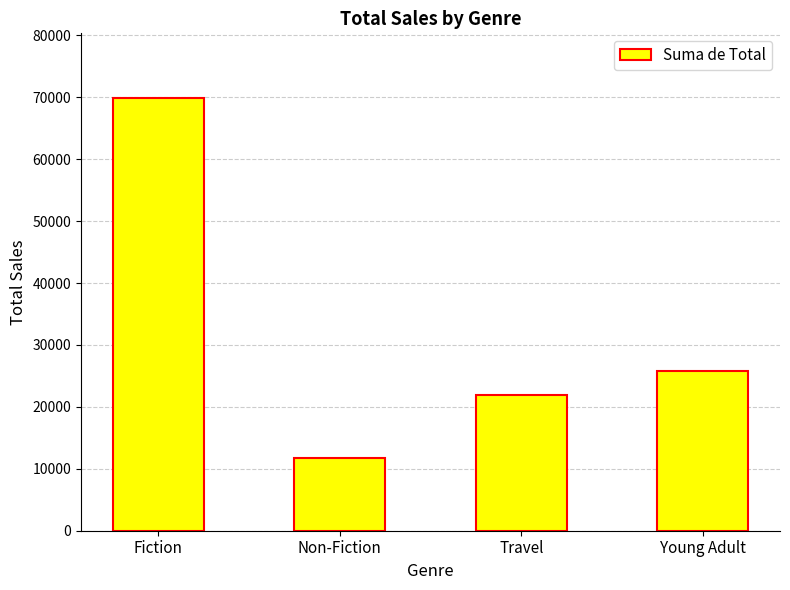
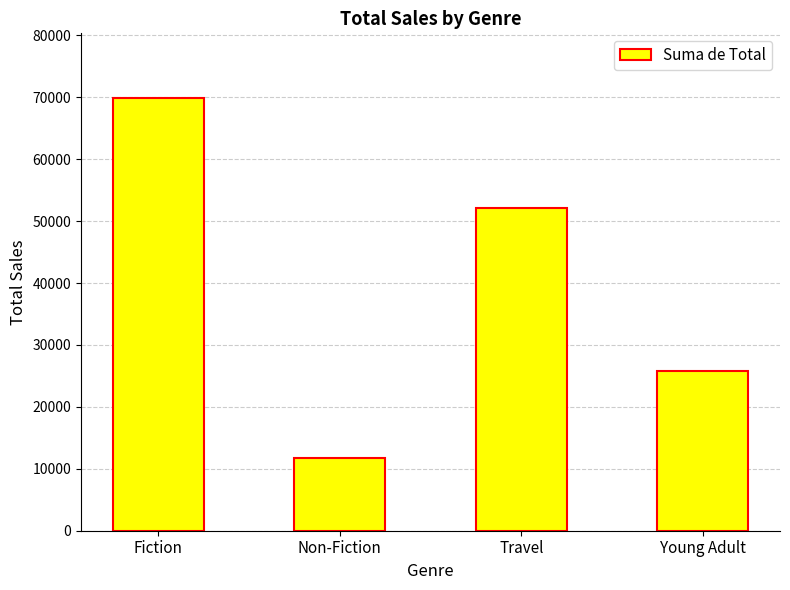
Travel: 22000 -> 52000
